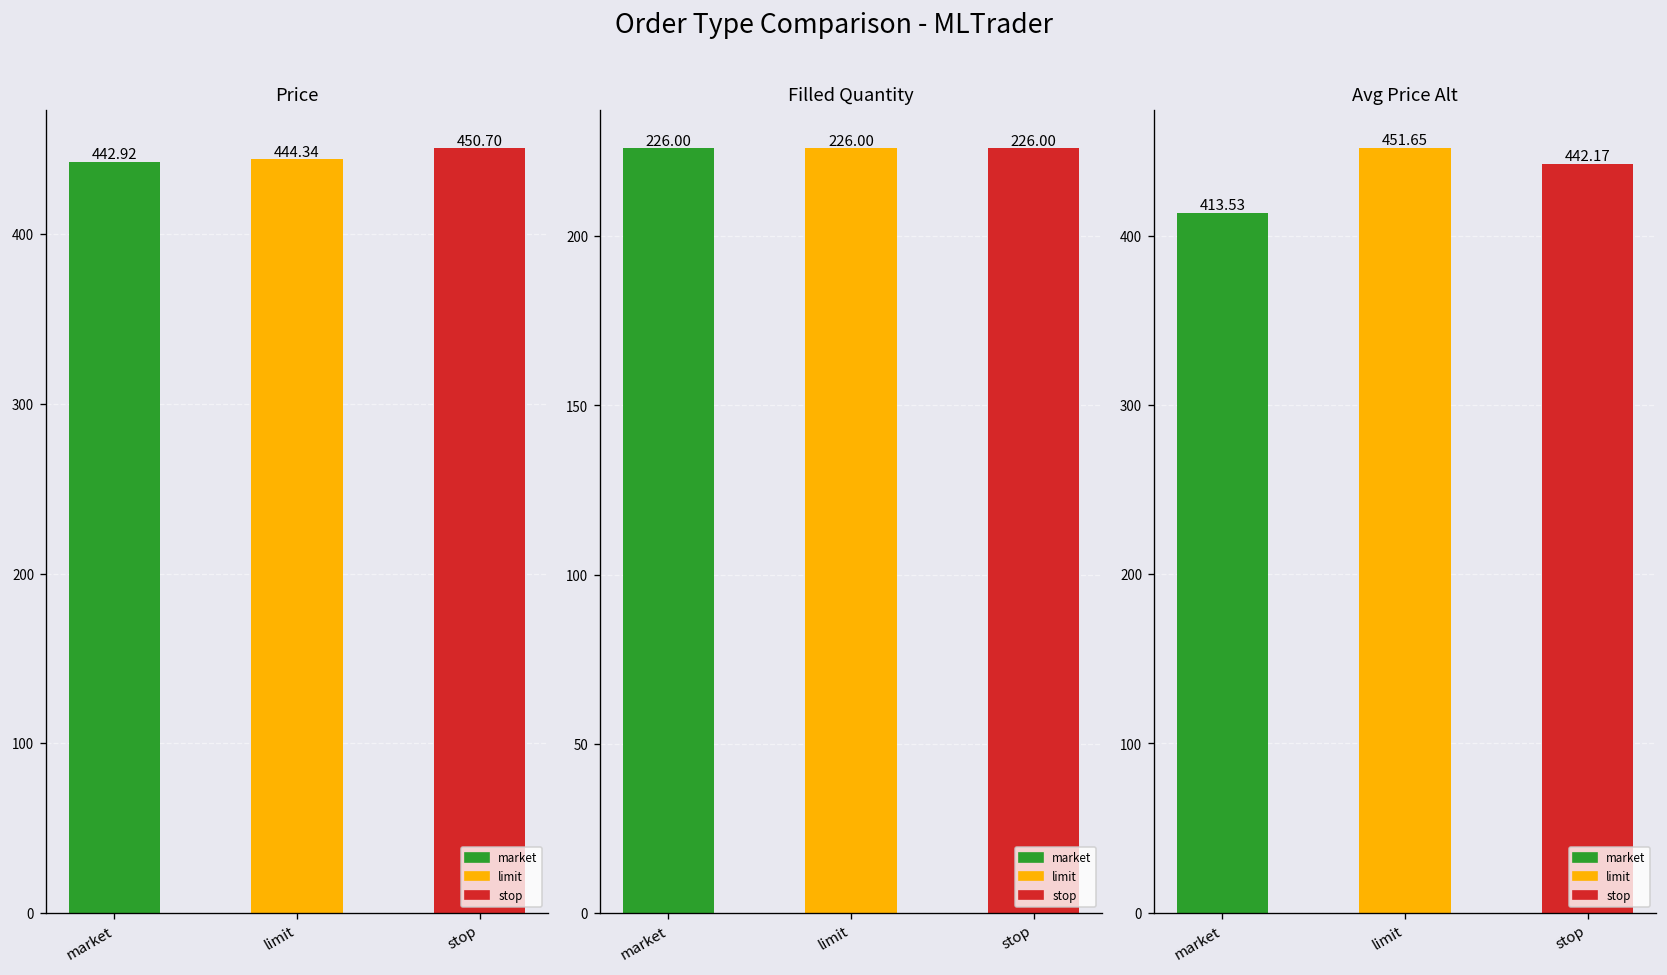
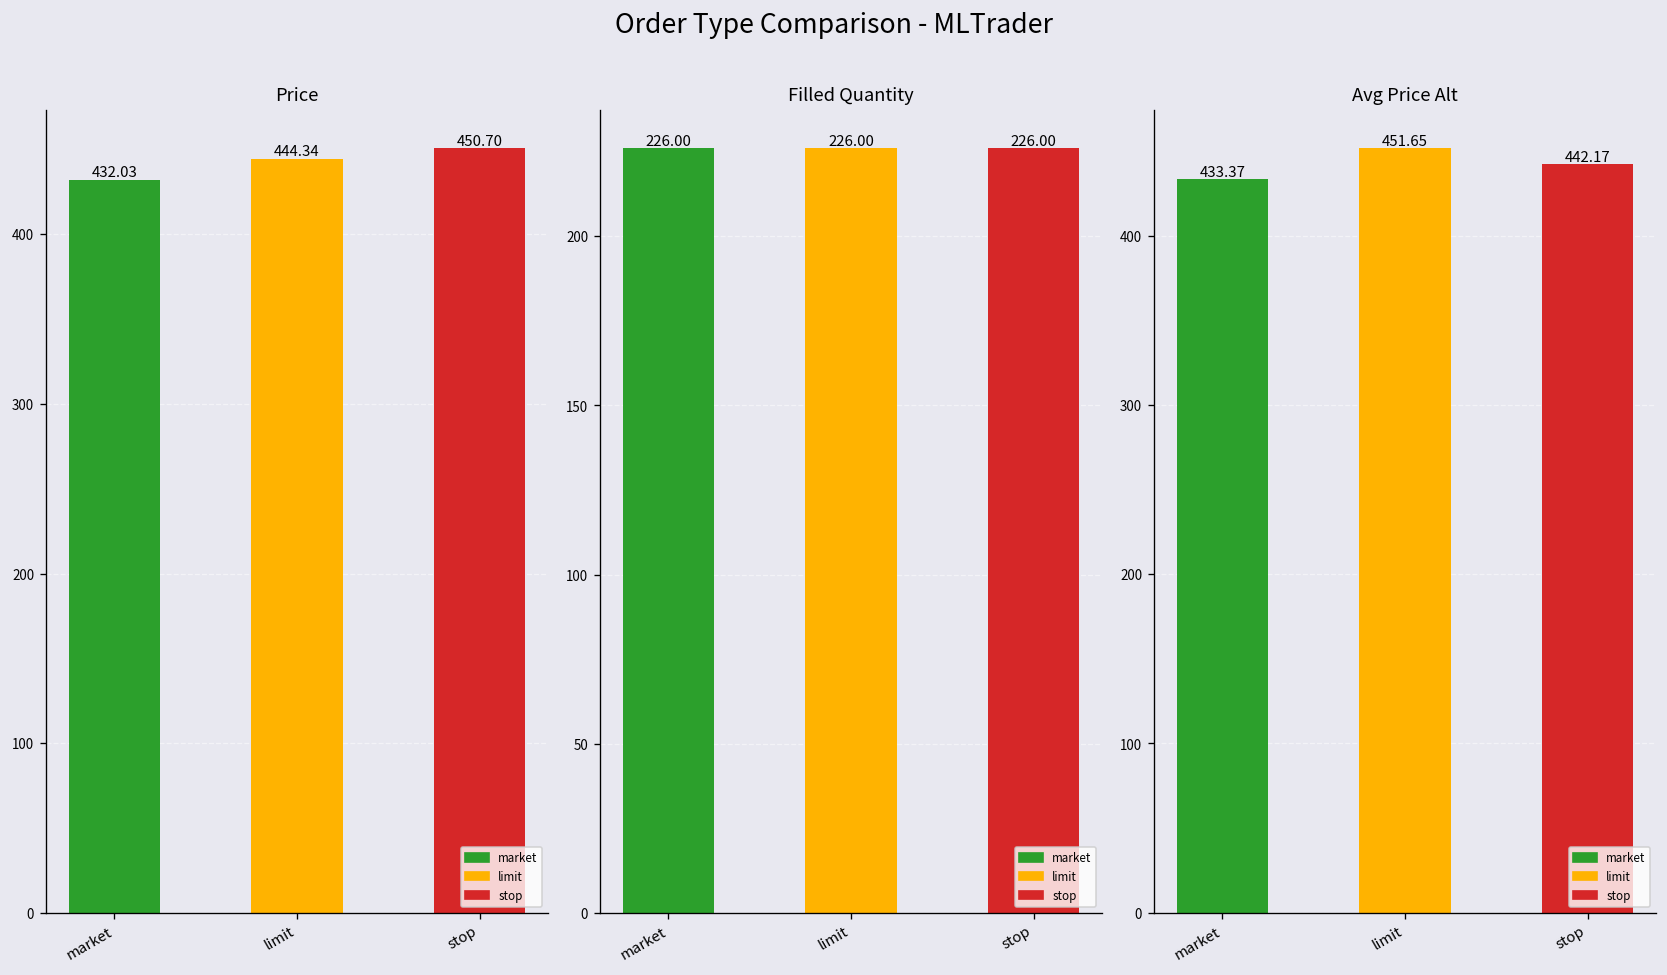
Price, market: 442.92 -> 432.03
Avg Price Alt, market: 413.53 -> 433.37
